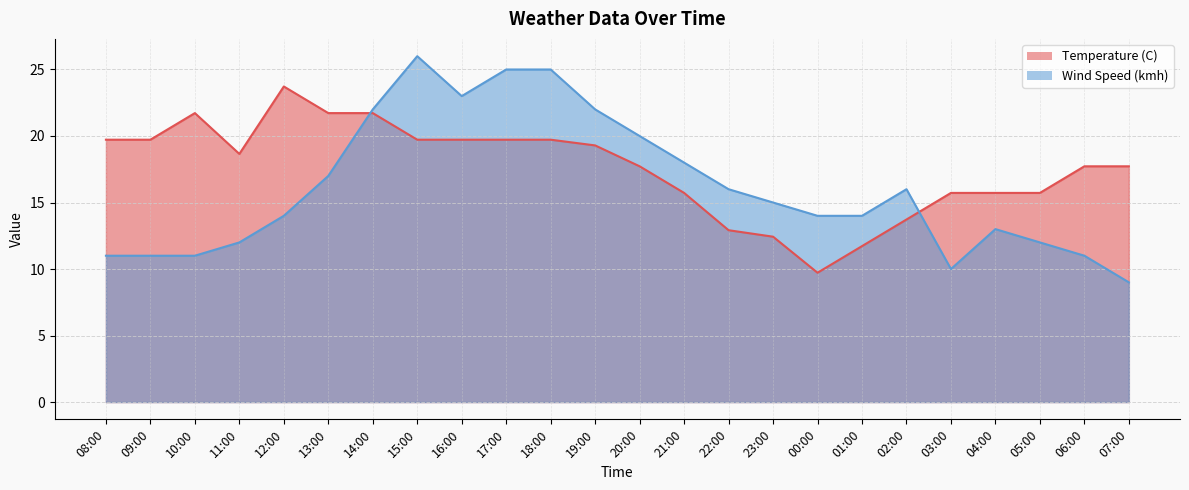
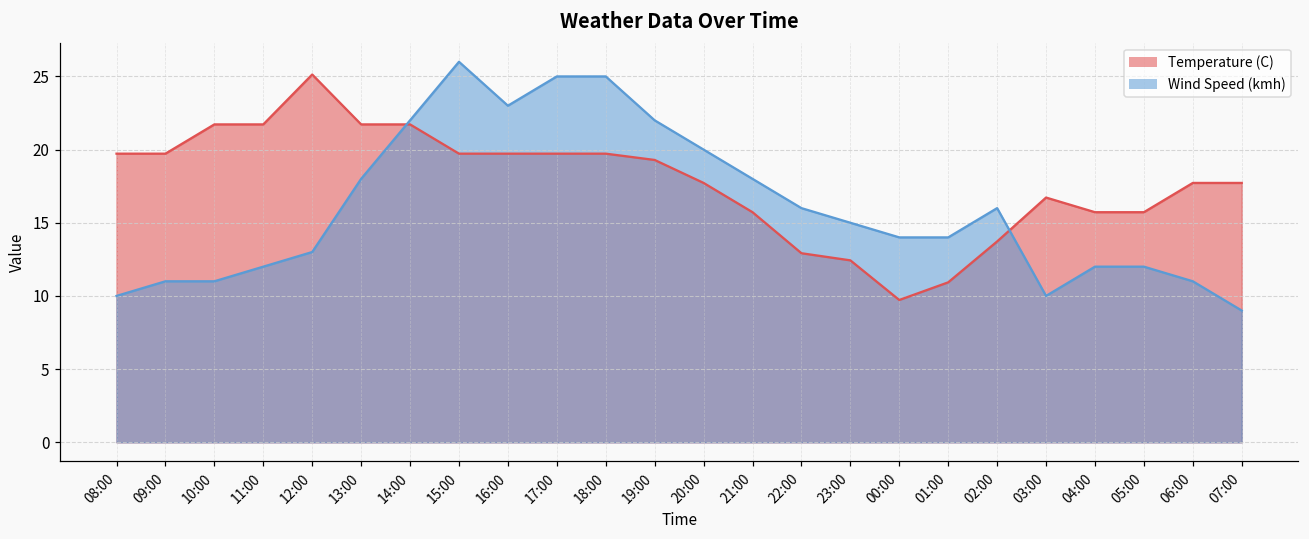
Wind Speed (kmh), 08:00: 11 -> 10
Temperature (C), 11:00: 18.7 -> 21.7
Temperature (C), 12:00: 23.7 -> 25.1
Wind Speed (kmh), 12:00: 14 -> 13
Wind Speed (kmh), 13:00: 17 -> 18
Temperature (C), 01:00: 11.7 -> 10.9
Temperature (C), 03:00: 15.7 -> 16.7
Wind Speed (kmh), 04:00: 13 -> 12
